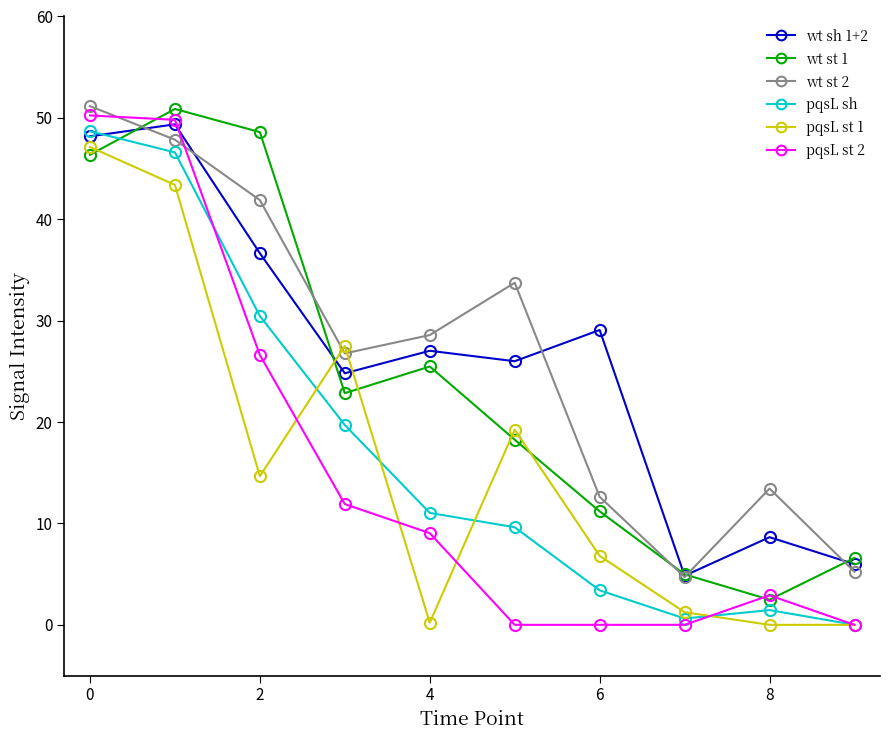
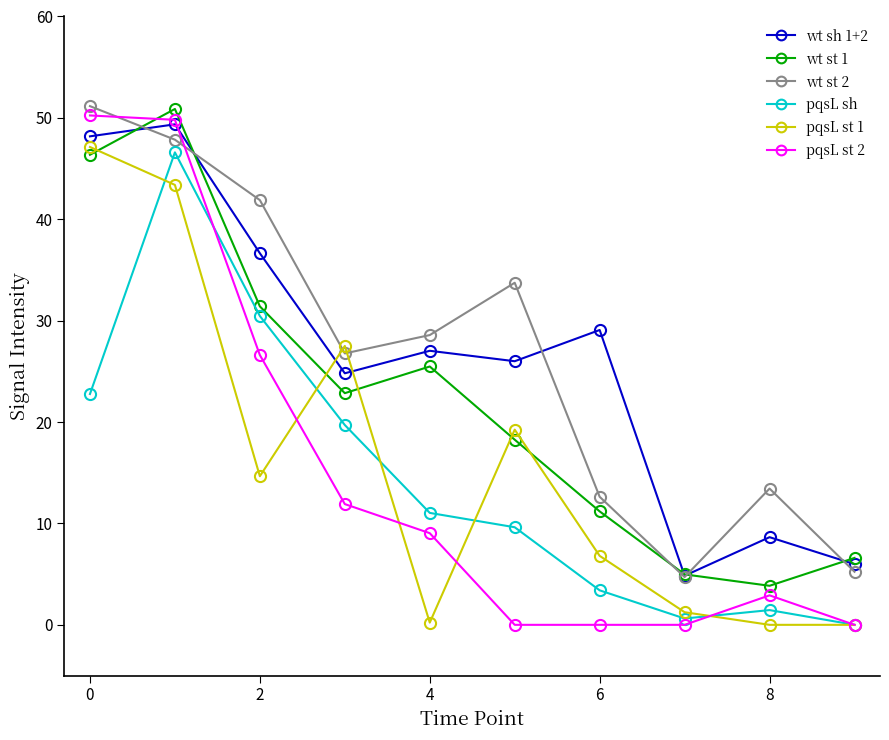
pqsL sh, 0: 48.7 -> 22.8
wt st 1, 2: 48.6 -> 31.4
wt st 1, 8: 2.5 -> 3.9
